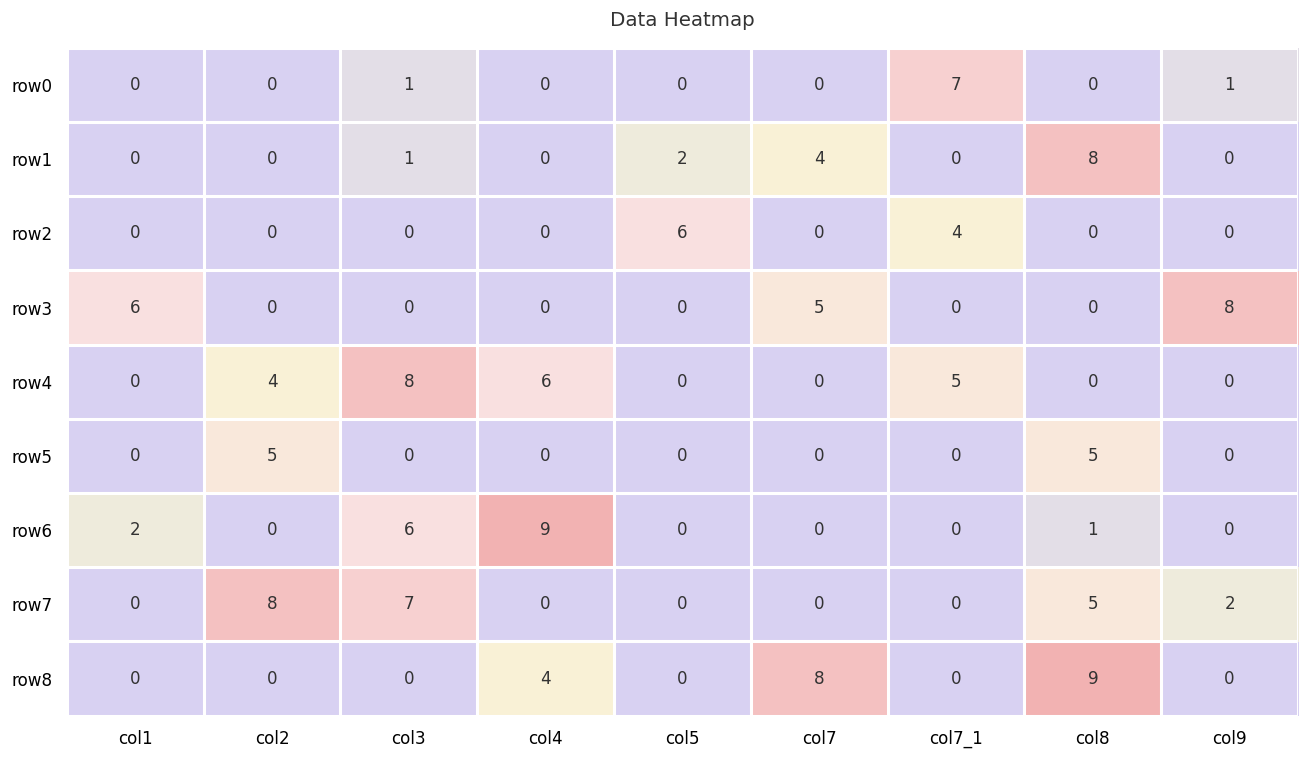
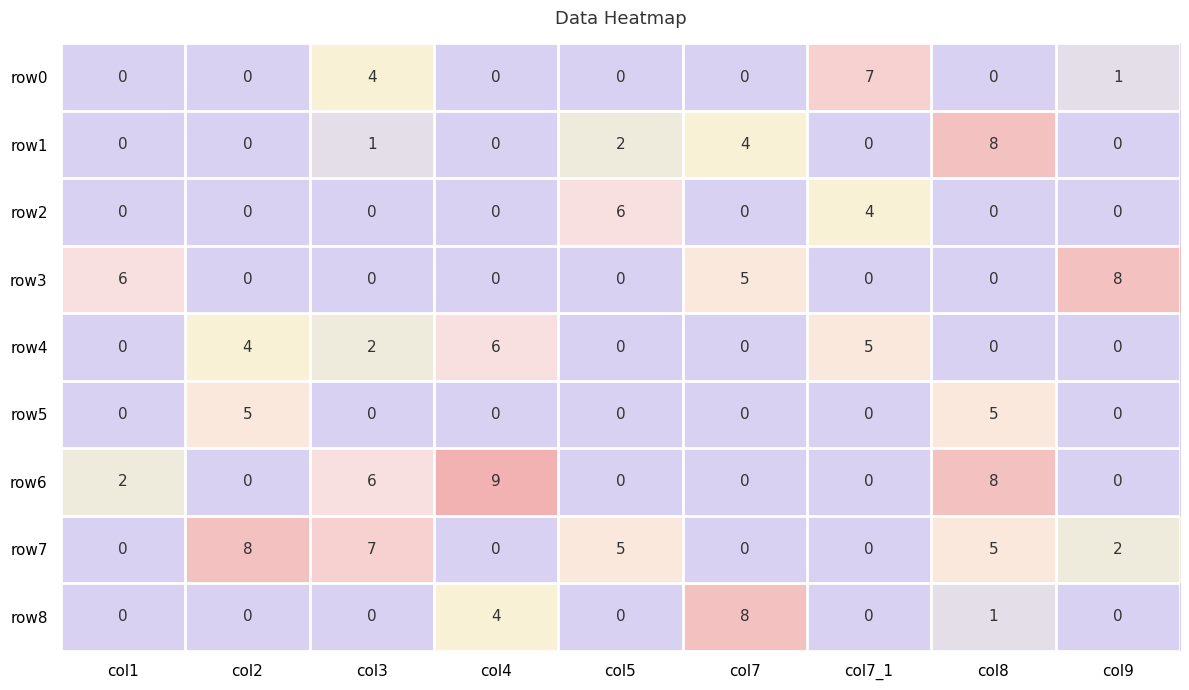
row0, col3: 1 -> 4
row4, col3: 8 -> 2
row6, col8: 1 -> 8
row7, col5: 0 -> 5
row8, col8: 9 -> 1
